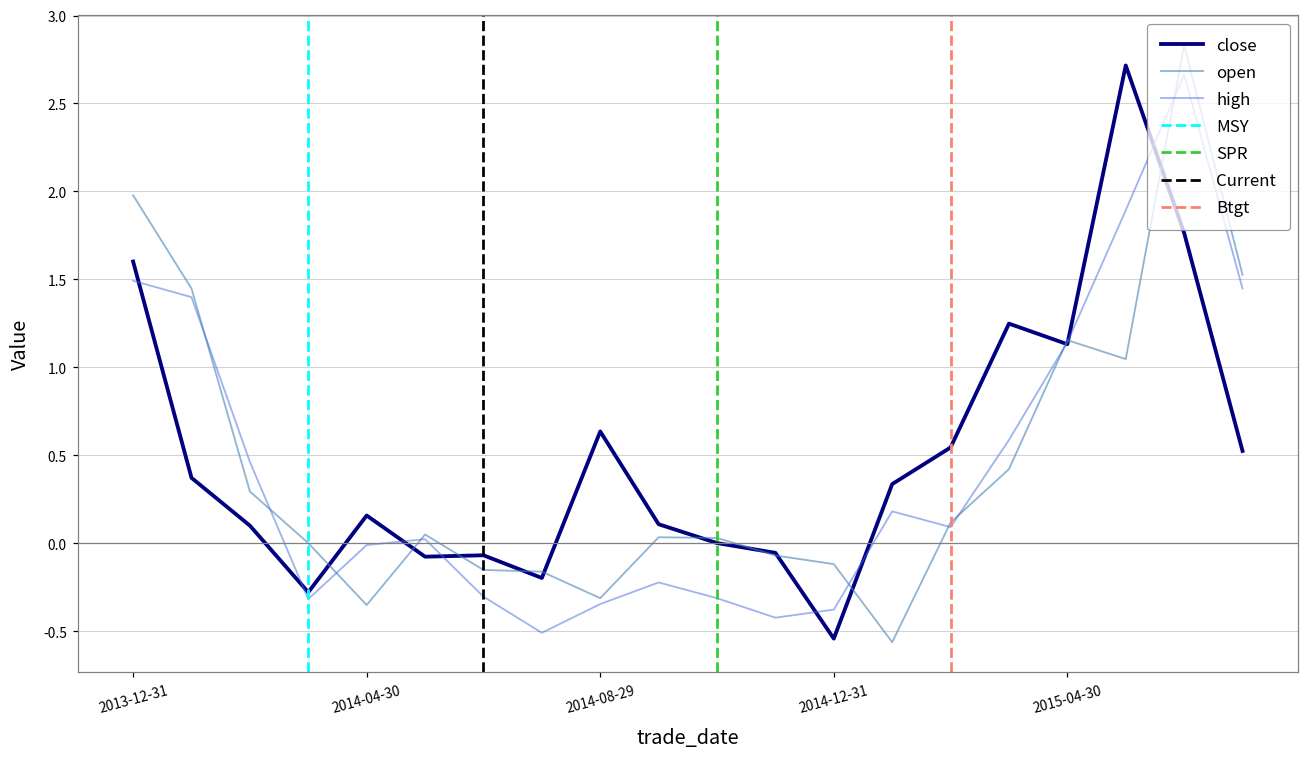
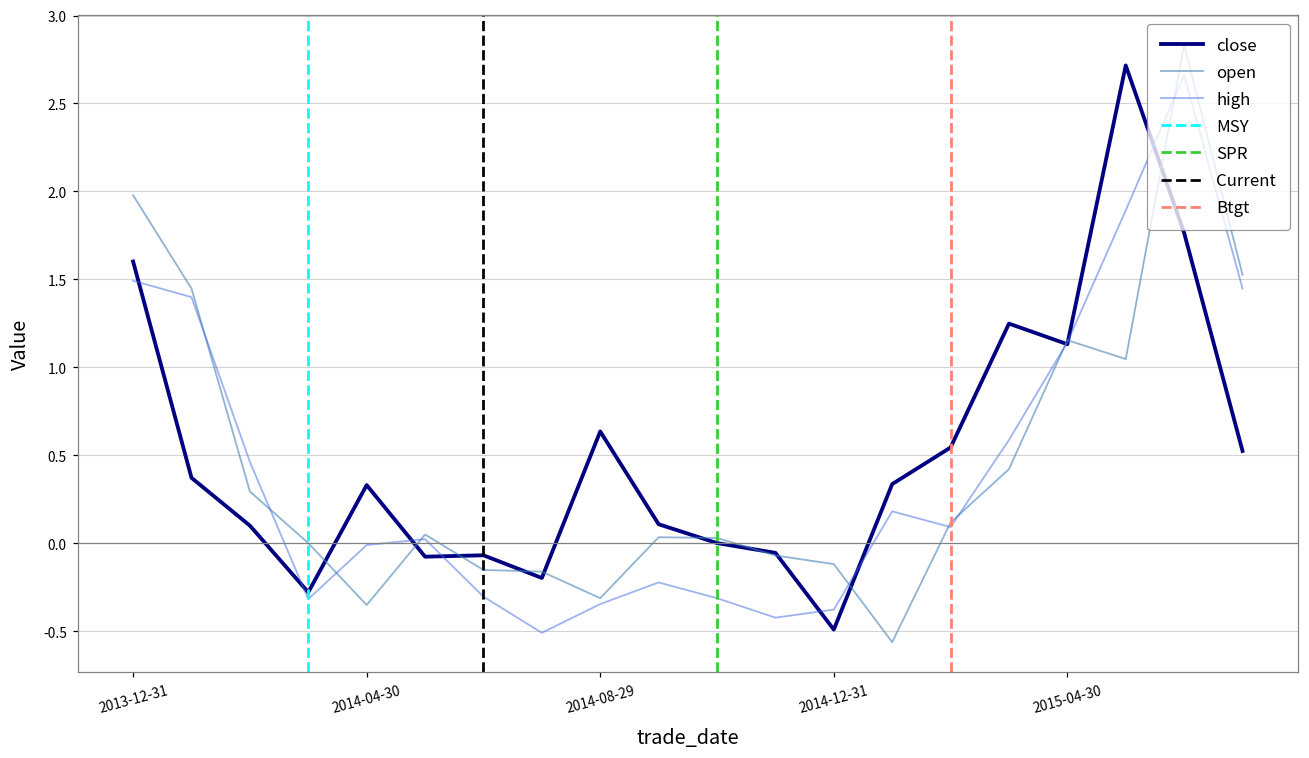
close, 2014-04-30: 0.16 -> 0.33
close, 2014-12-31: -0.54 -> -0.49
